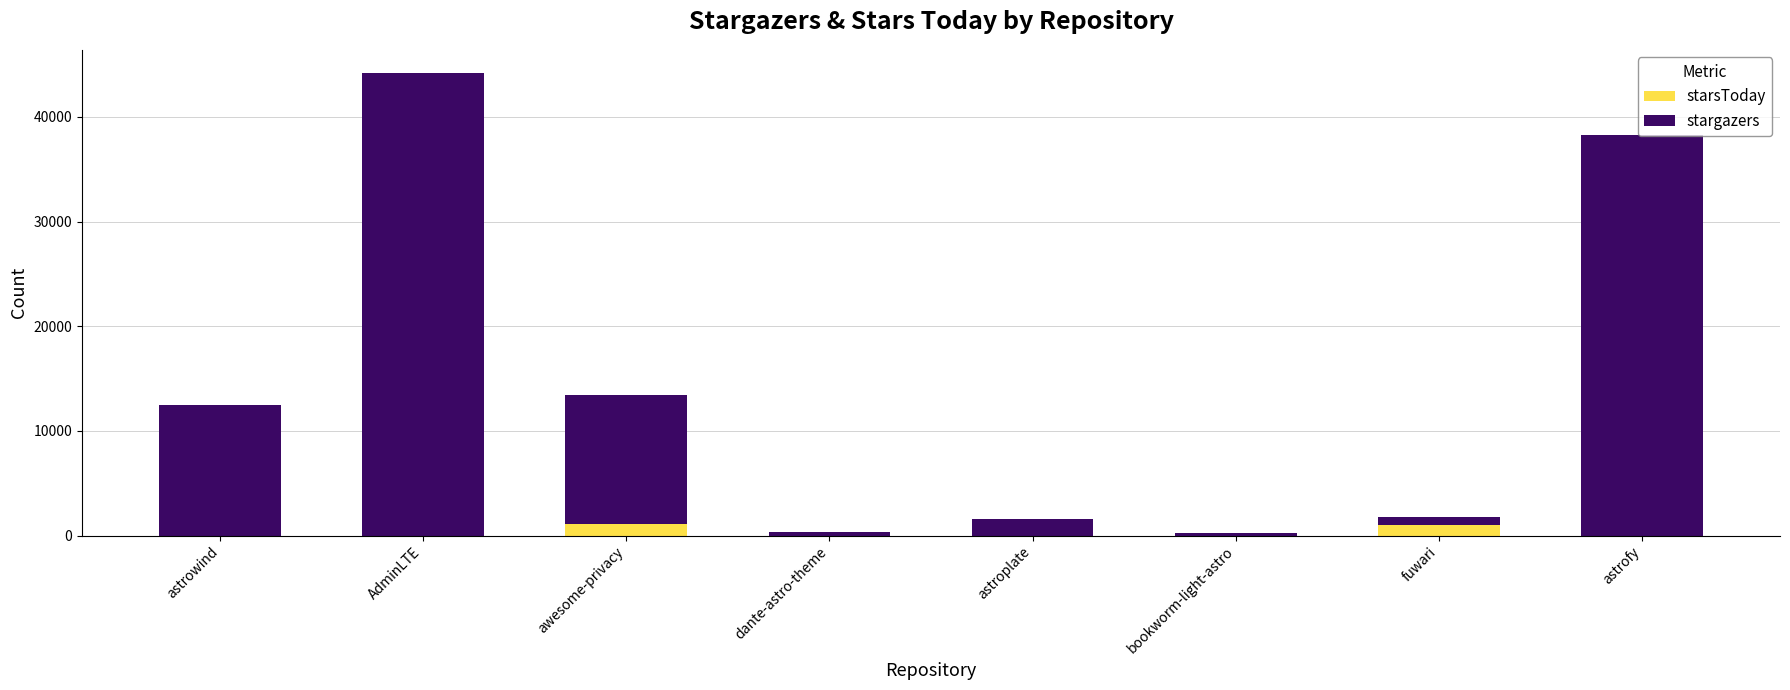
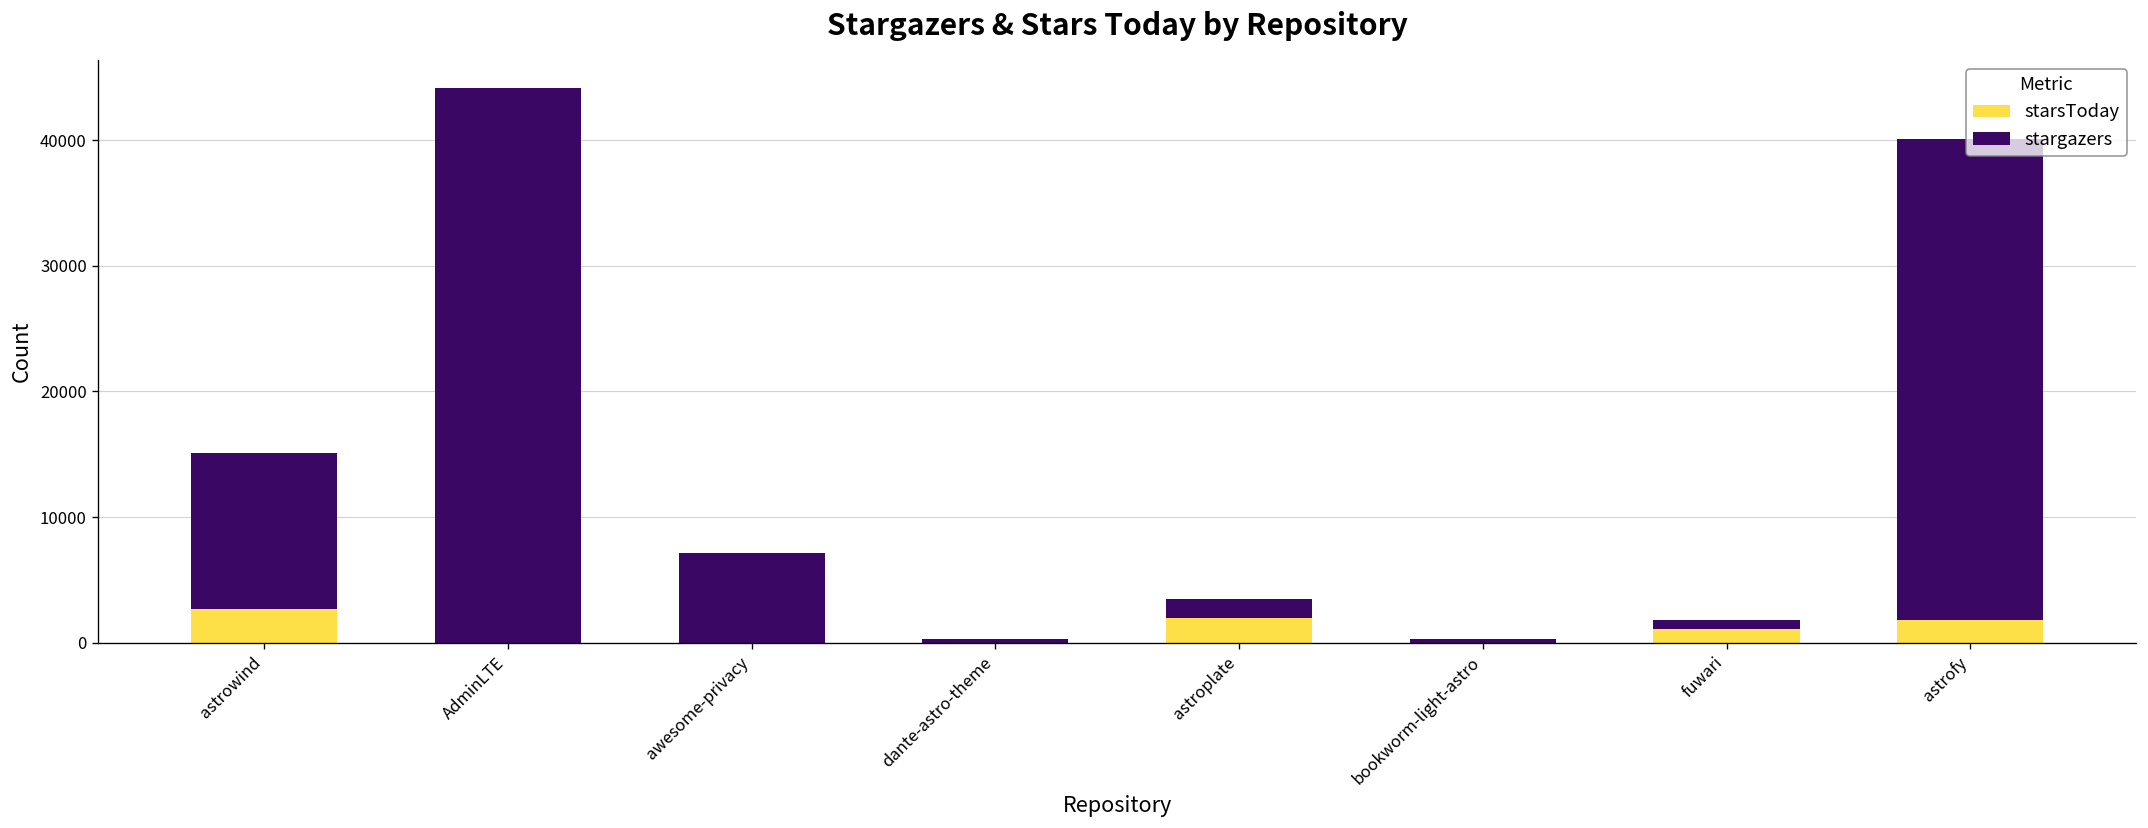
starsToday, astrowind: 0 -> 2700
starsToday, awesome-privacy: 1100 -> 0
stargazers, awesome-privacy: 12300 -> 7100
starsToday, astroplate: 0 -> 1900
starsToday, astrofy: 0 -> 1800
